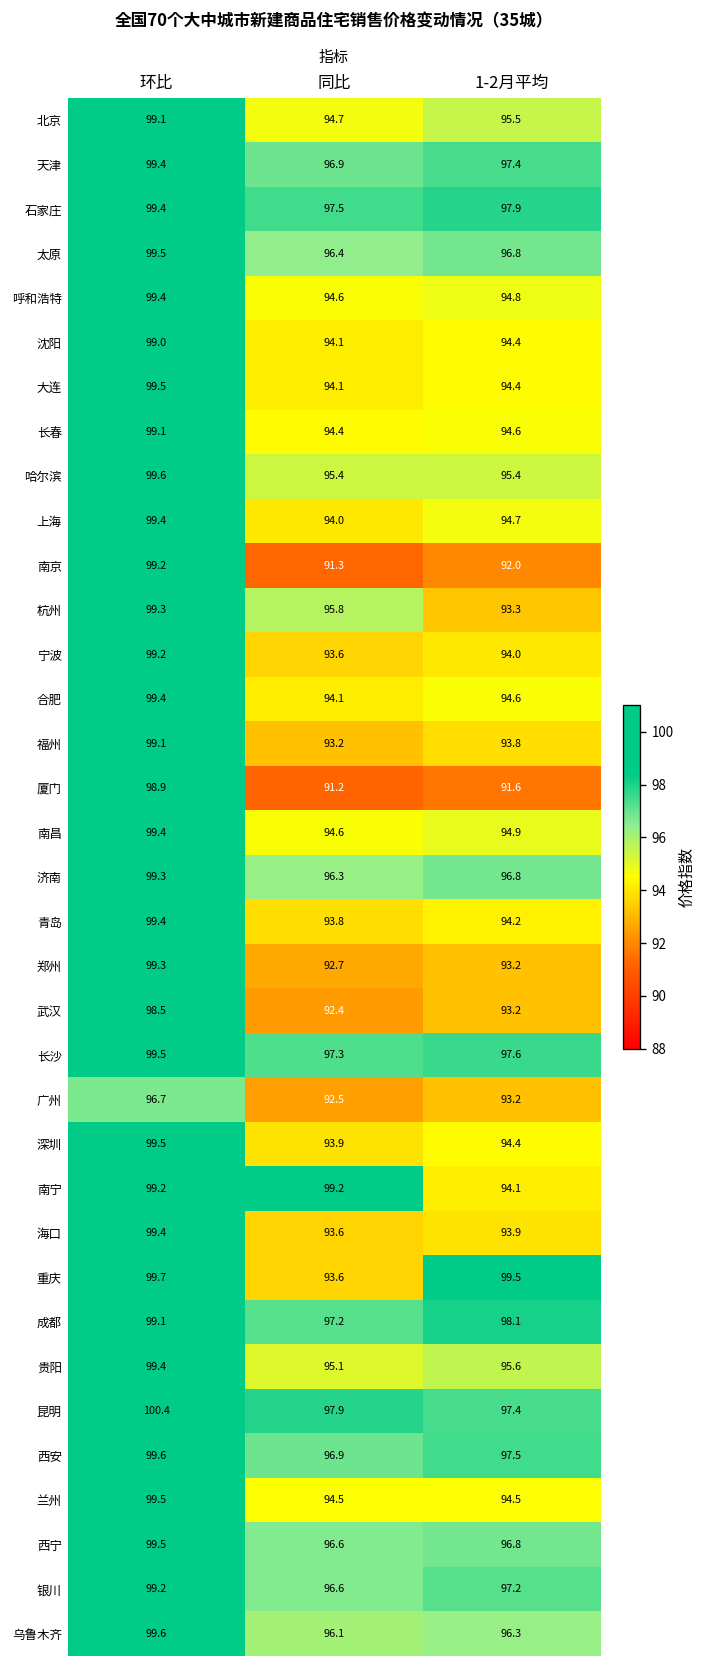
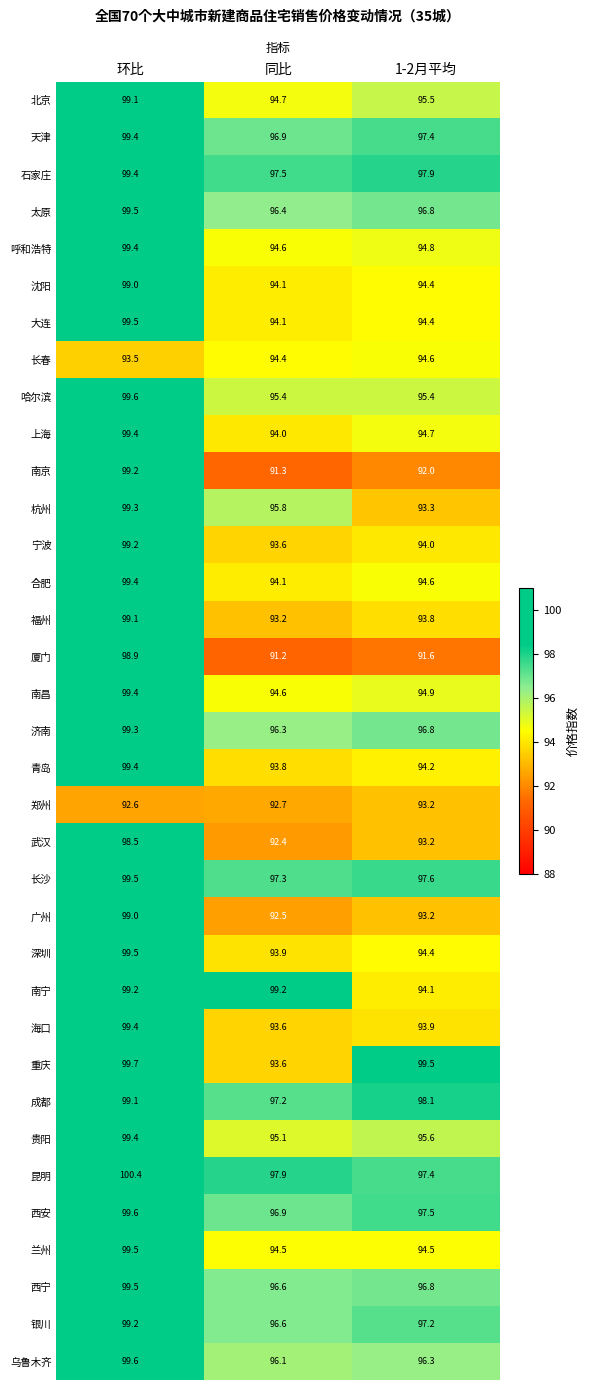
长春, 环比: 99.1 -> 93.5
郑州, 环比: 99.3 -> 92.6
广州, 环比: 96.7 -> 99.0
